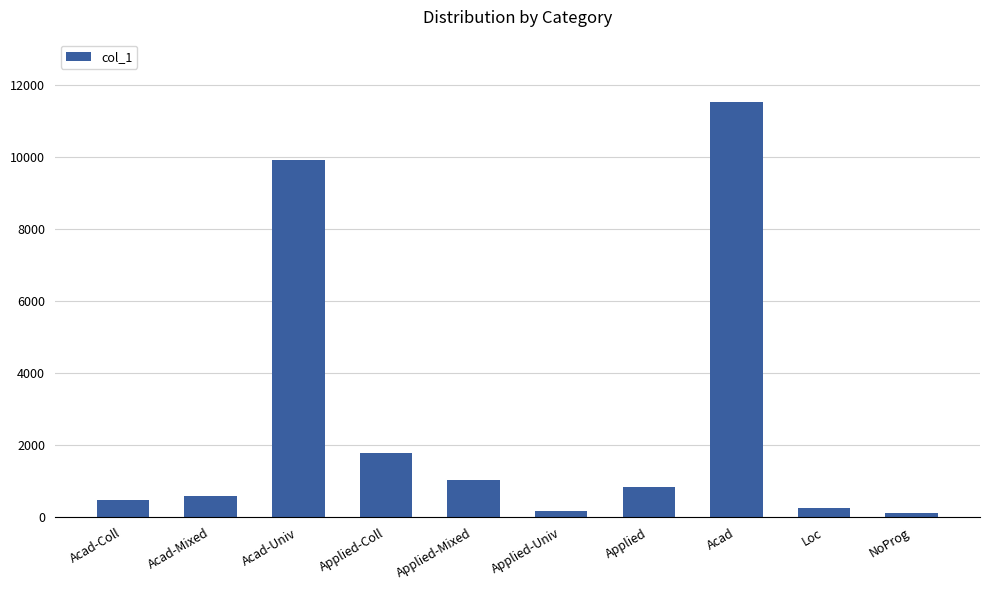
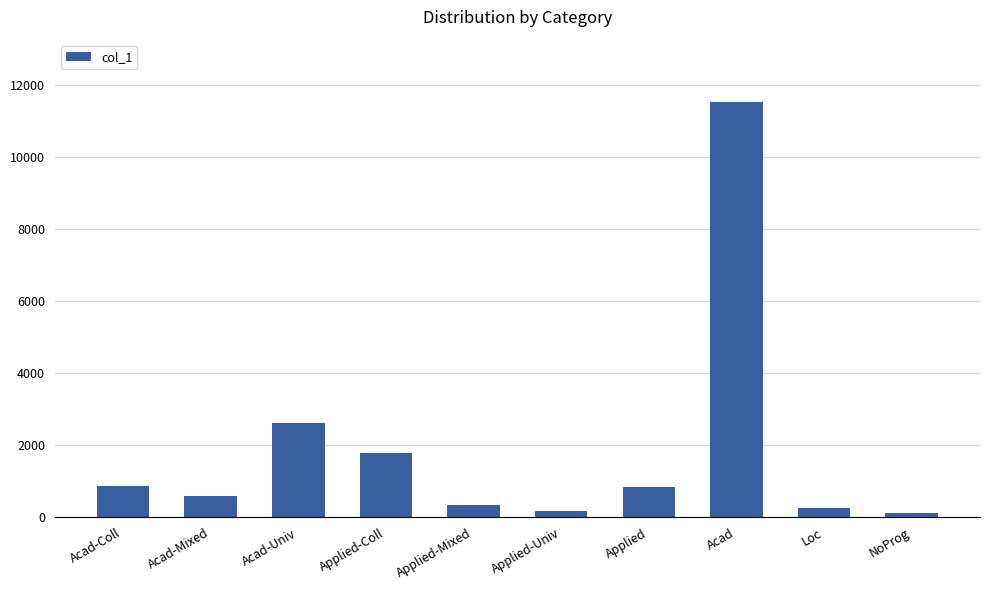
Acad-Coll: 500 -> 900
Acad-Univ: 9900 -> 2600
Applied-Mixed: 1000 -> 300
